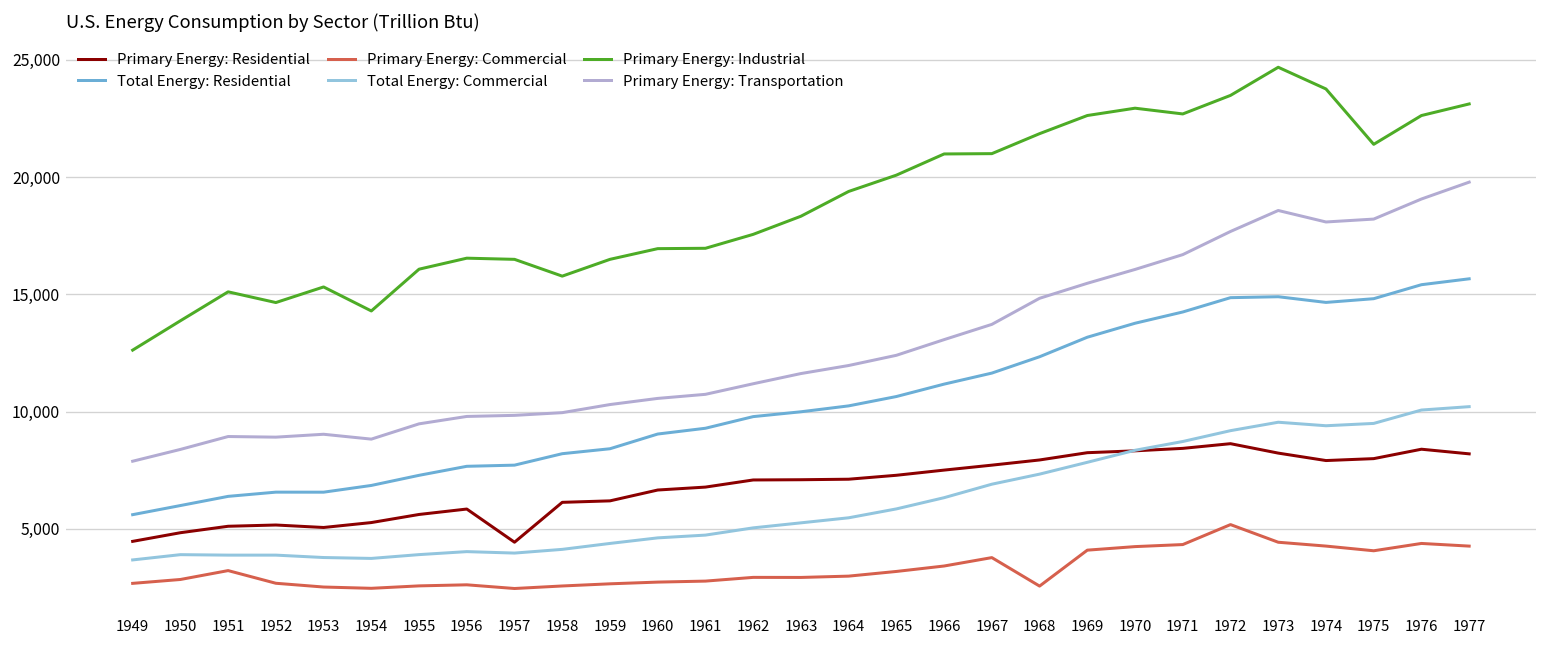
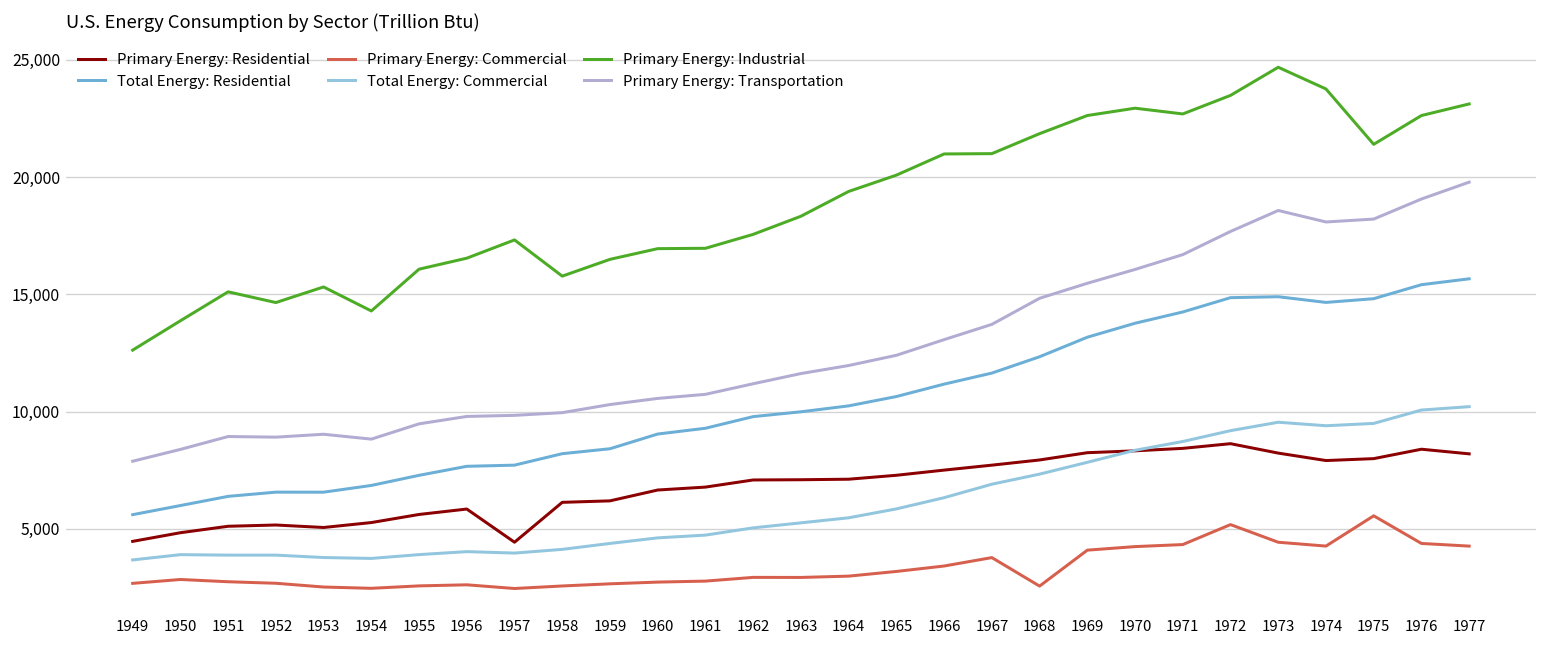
Primary Energy: Commercial, 1951: 3,200 -> 2,700
Primary Energy: Industrial, 1957: 16,500 -> 17,300
Primary Energy: Commercial, 1975: 4,100 -> 5,600
